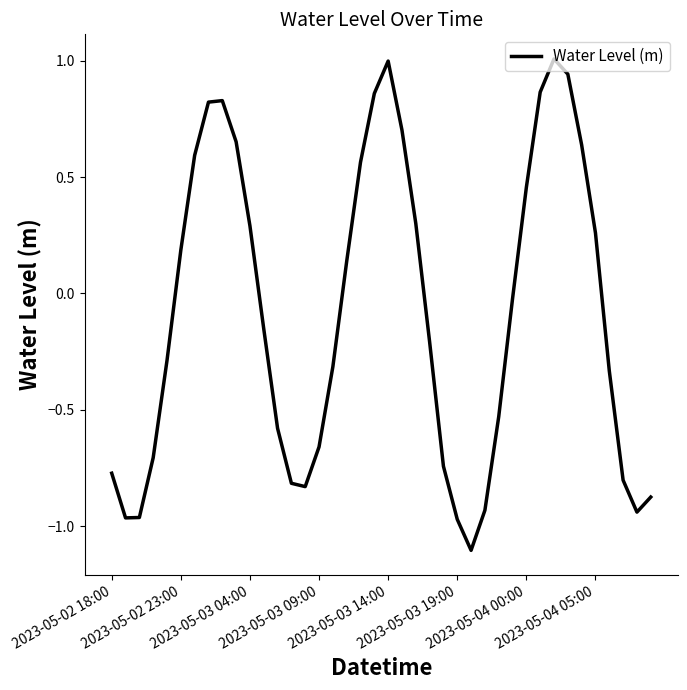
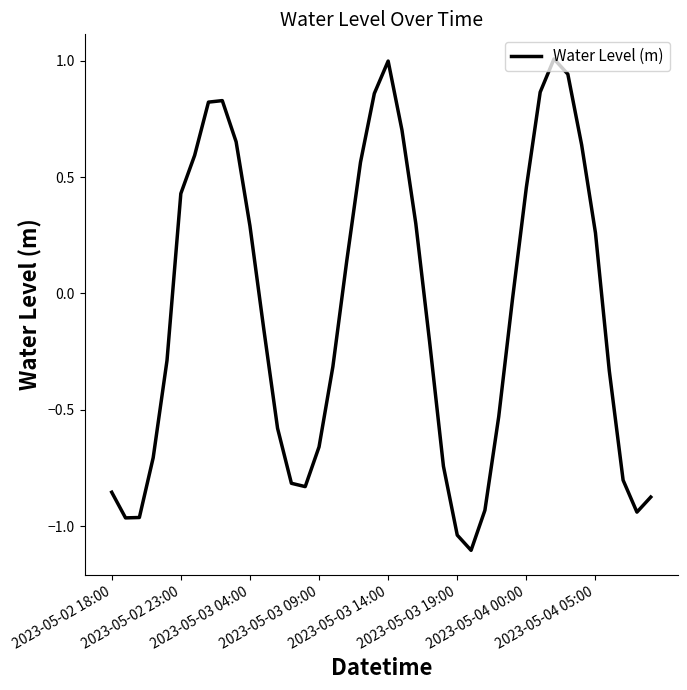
2023-05-02 18:00: -0.77 -> -0.85
2023-05-02 23:00: 0.19 -> 0.43
2023-05-03 19:00: -0.97 -> -1.04
